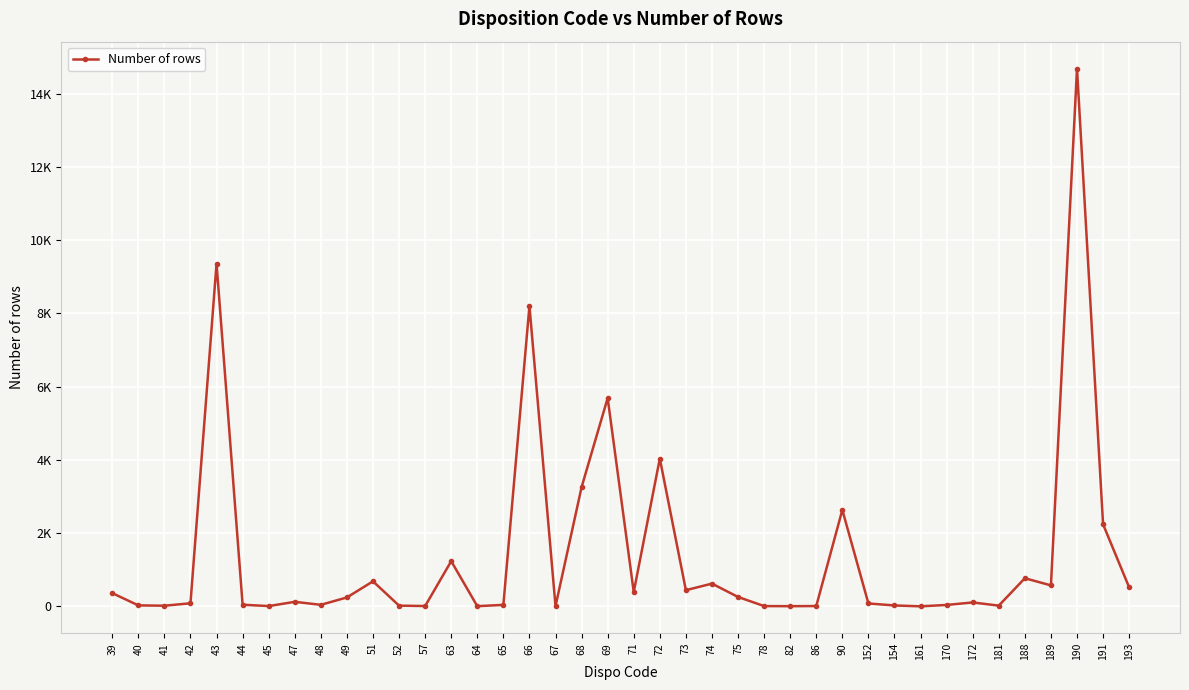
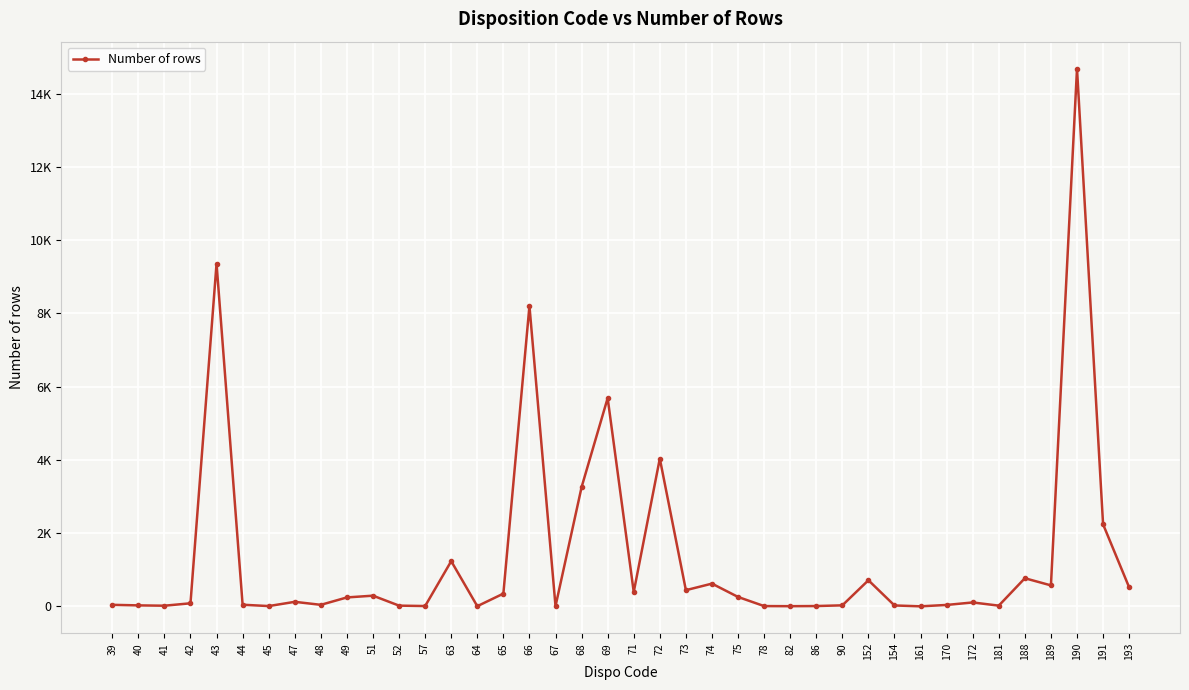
39: 400 -> 0
51: 700 -> 300
65: 0 -> 300
90: 2600 -> 0
152: 100 -> 700
